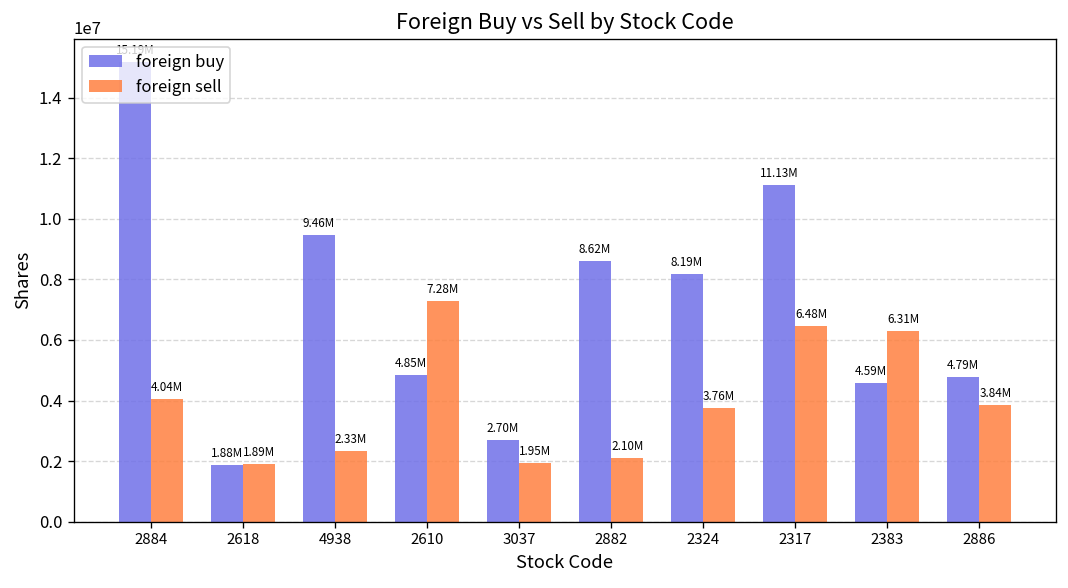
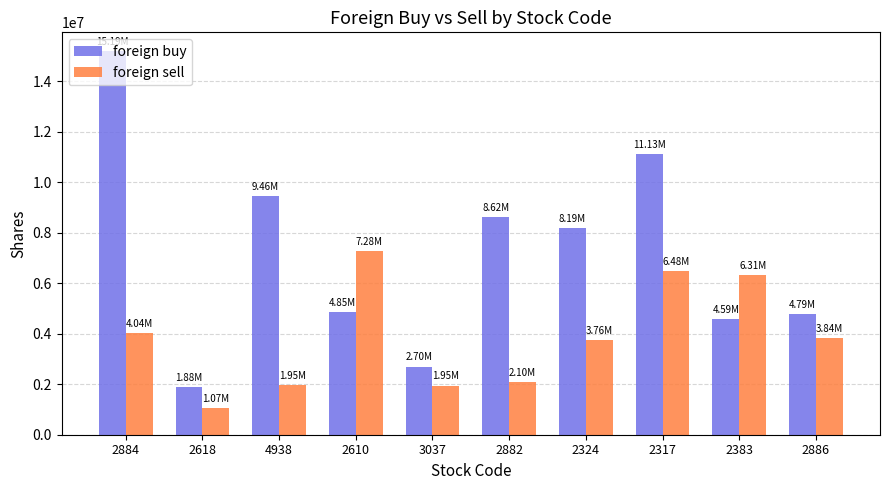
foreign sell, 2618: 1.89M -> 1.07M
foreign sell, 4938: 2.33M -> 1.95M
